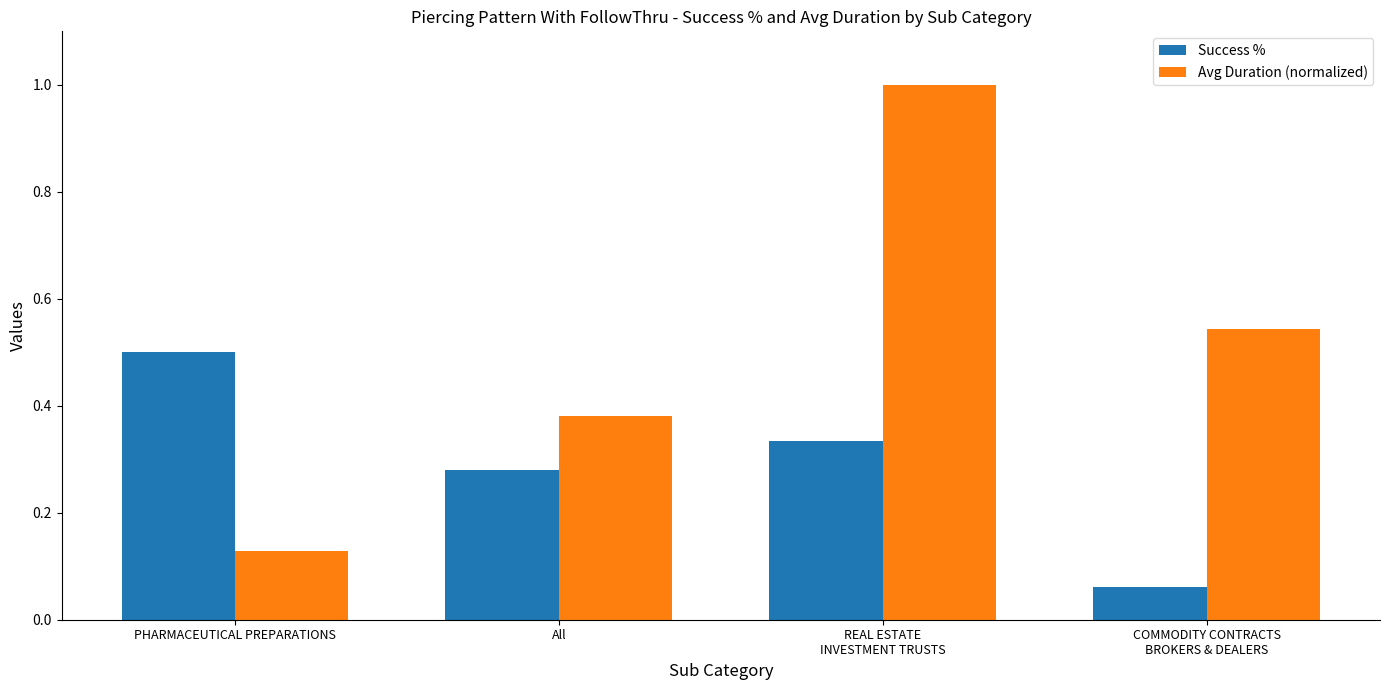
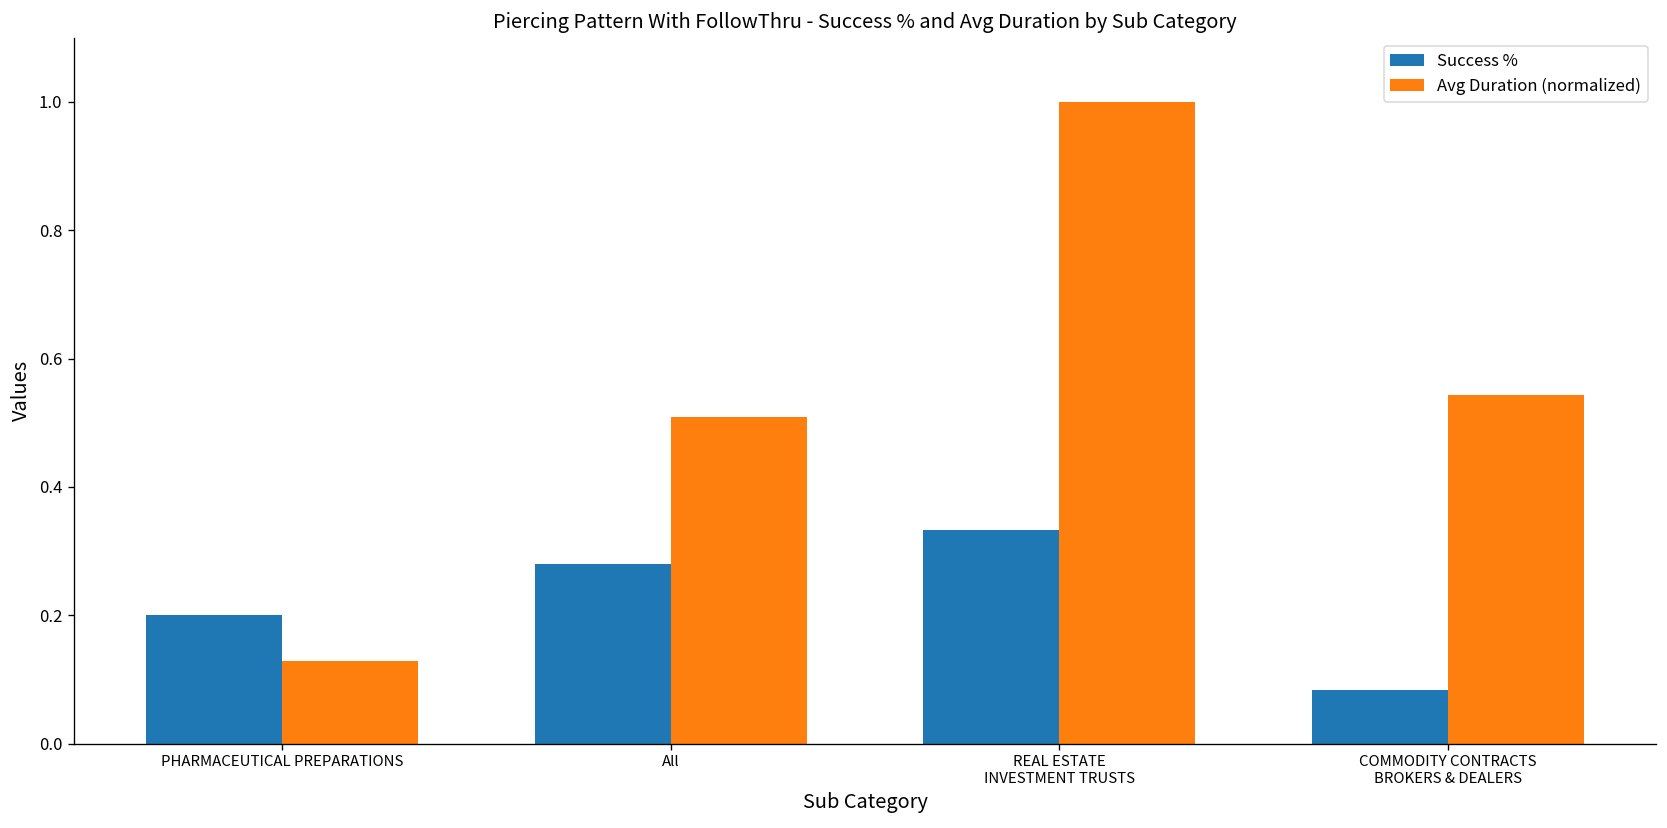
Success %, PHARMACEUTICAL PREPARATIONS: 0.5 -> 0.2
Avg Duration (normalized), All: 0.38 -> 0.51
Success %, COMMODITY CONTRACTS BROKERS & DEALERS: 0.06 -> 0.08
